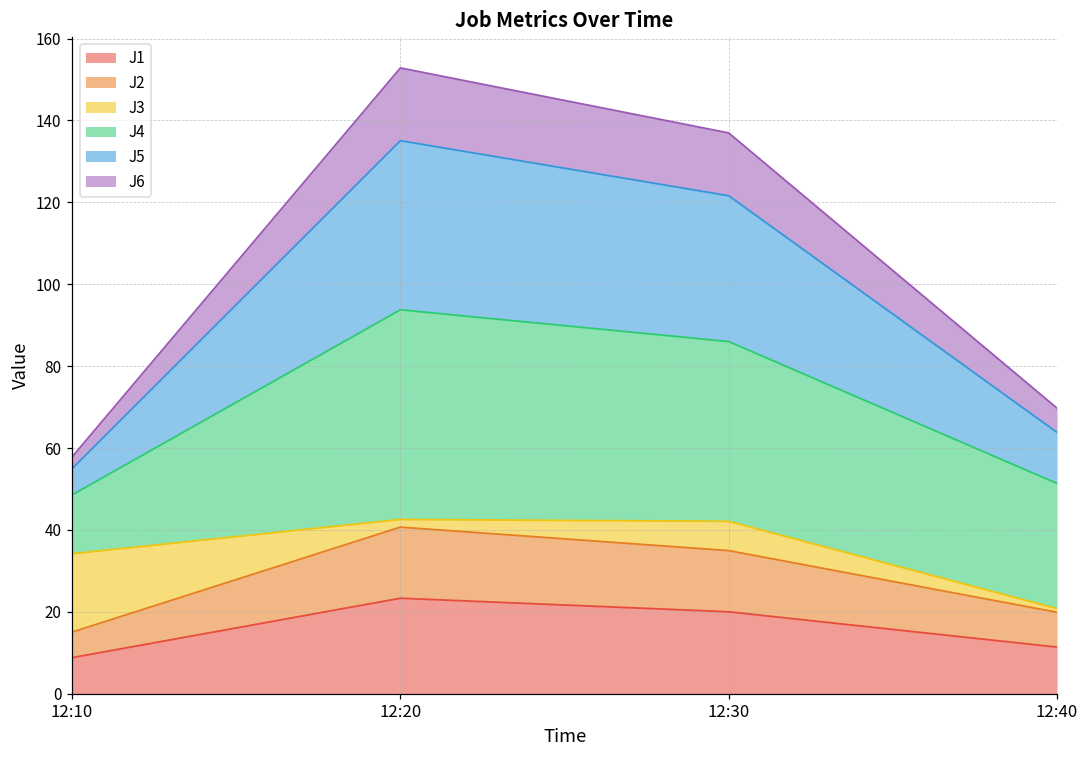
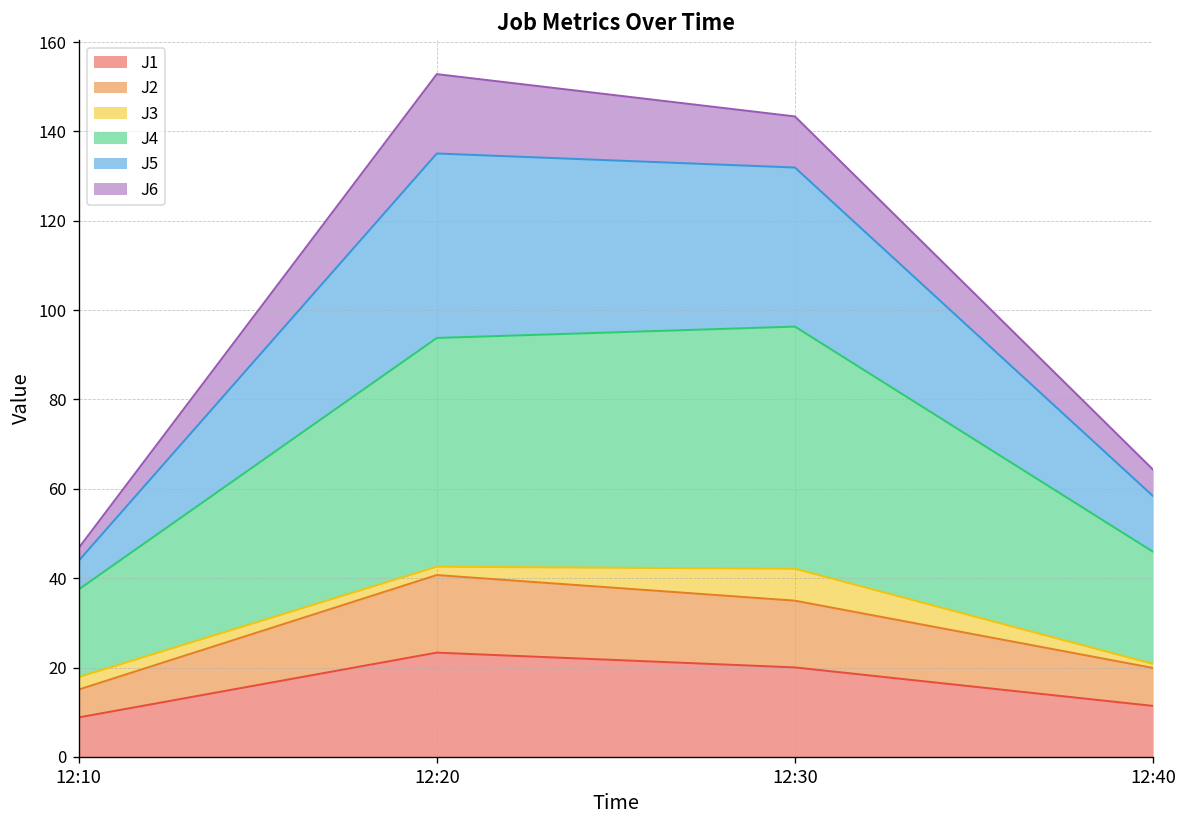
J3, 12:10: 19 -> 3
J4, 12:10: 14 -> 20
J4, 12:30: 44 -> 54
J6, 12:30: 15 -> 11
J4, 12:40: 31 -> 25
